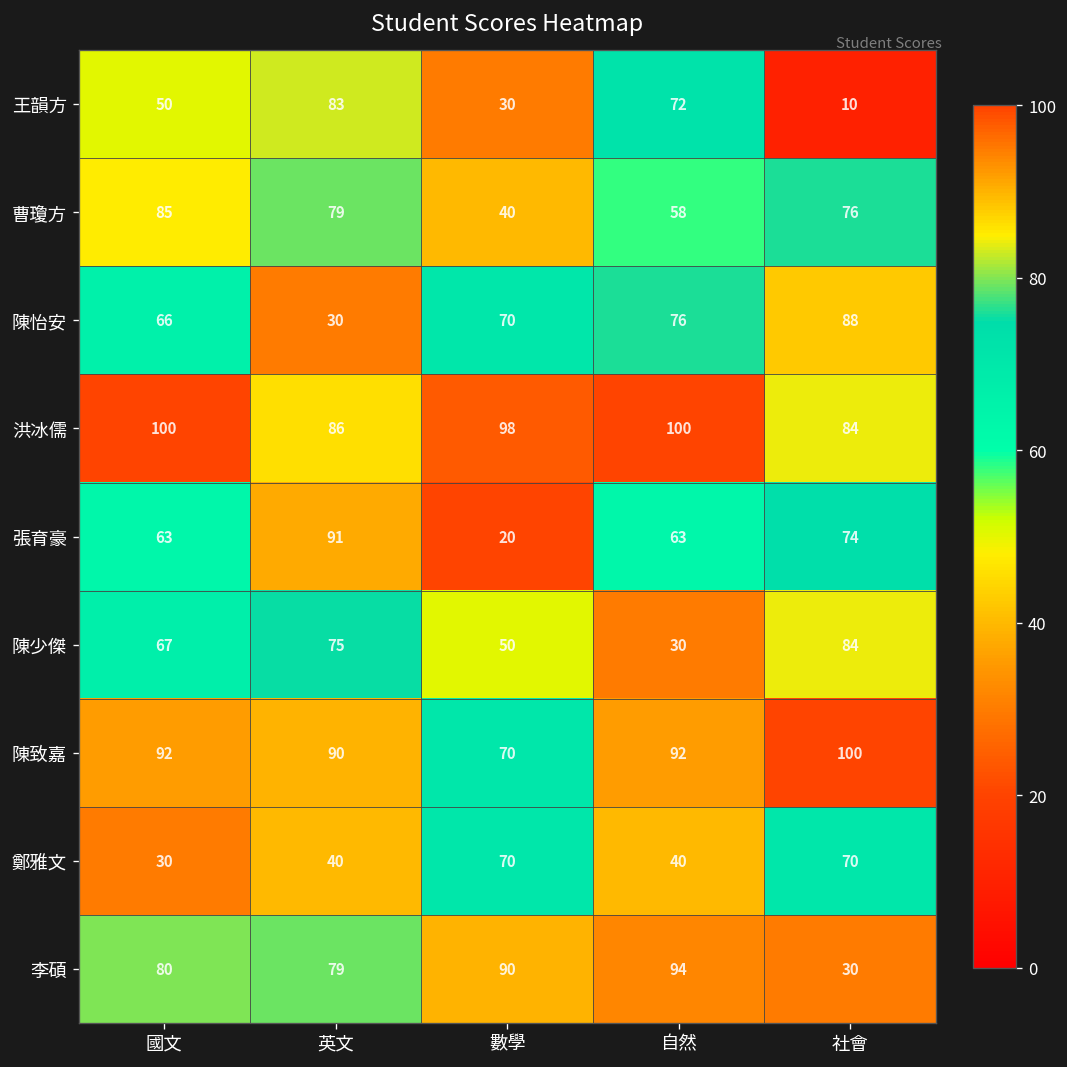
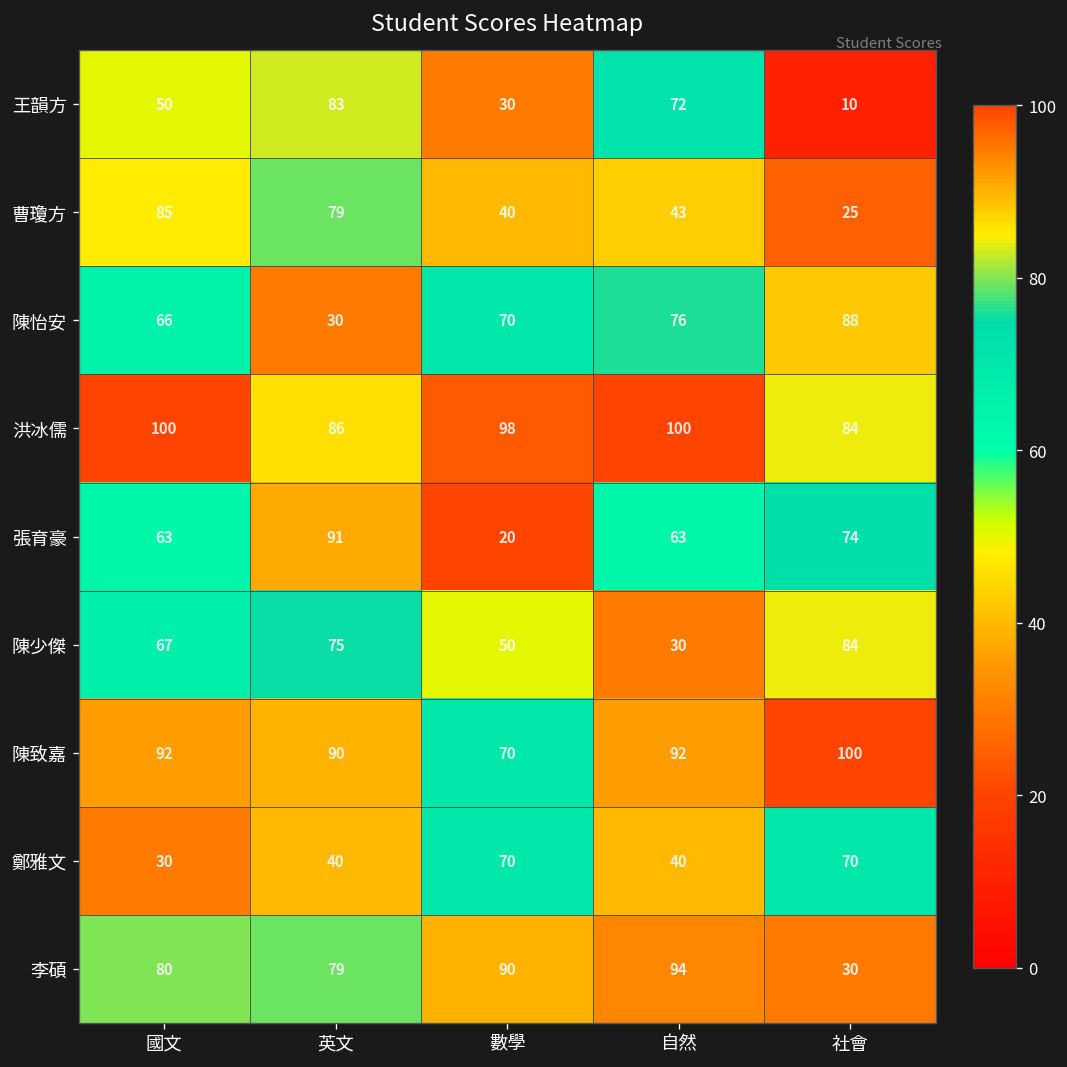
曹瓊方, 自然: 58 -> 43
曹瓊方, 社會: 76 -> 25
